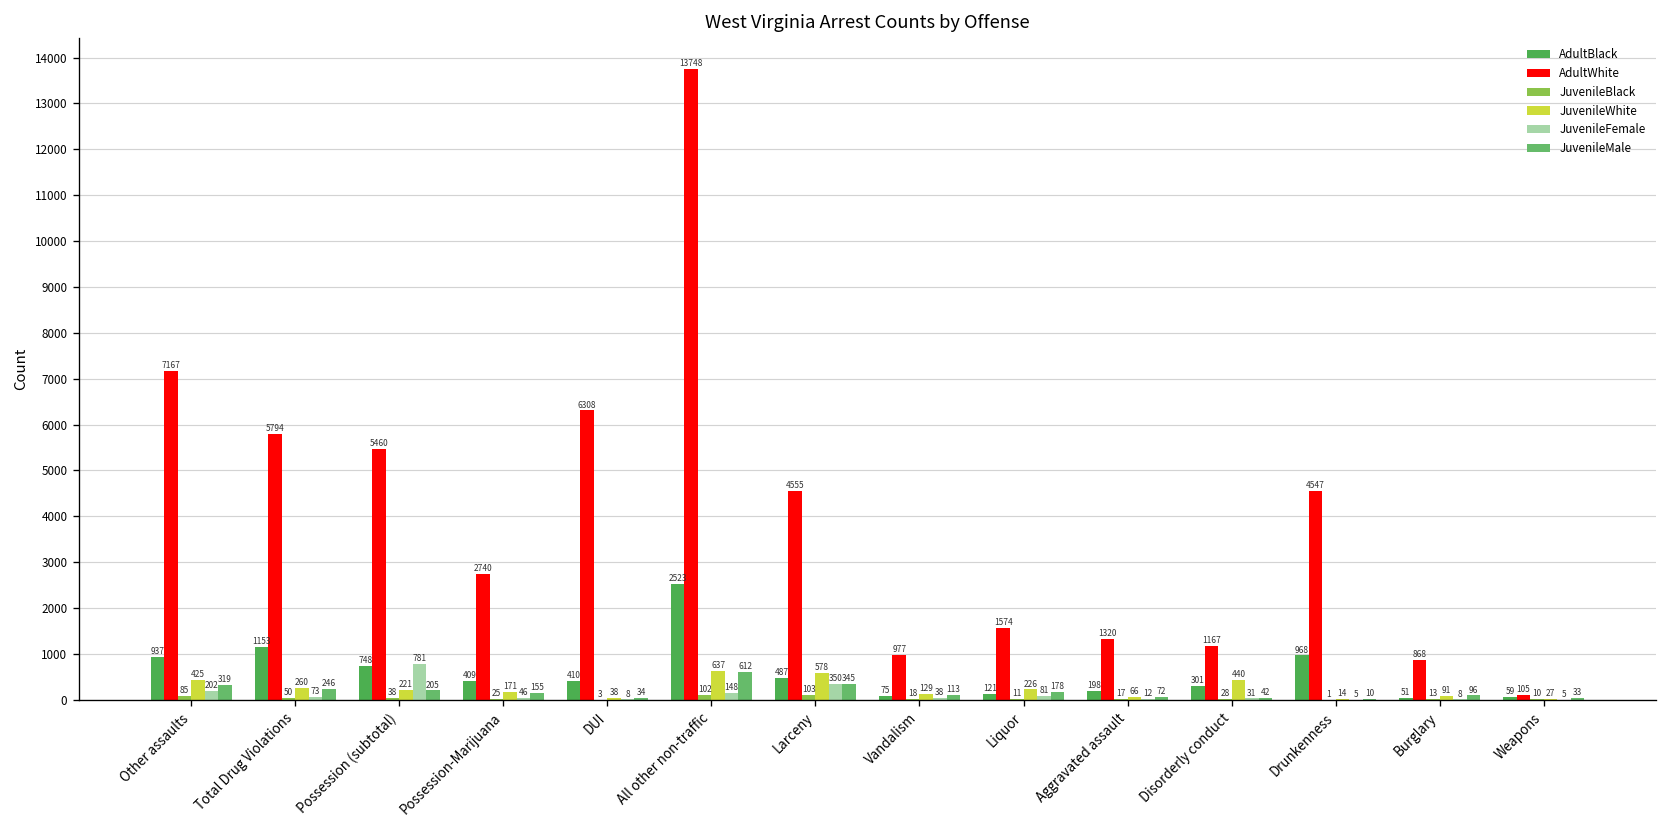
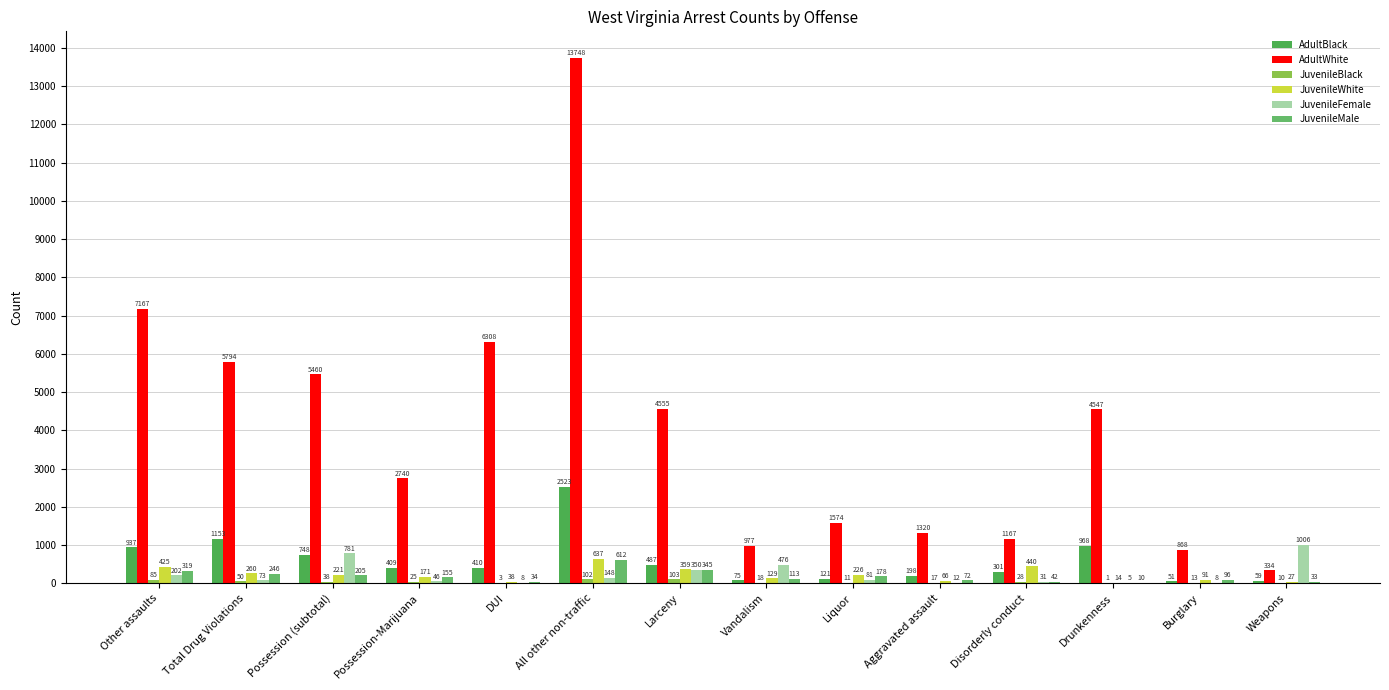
JuvenileWhite, Larceny: 578 -> 359
JuvenileFemale, Vandalism: 38 -> 476
AdultWhite, Weapons: 105 -> 334
JuvenileFemale, Weapons: 5 -> 1006
